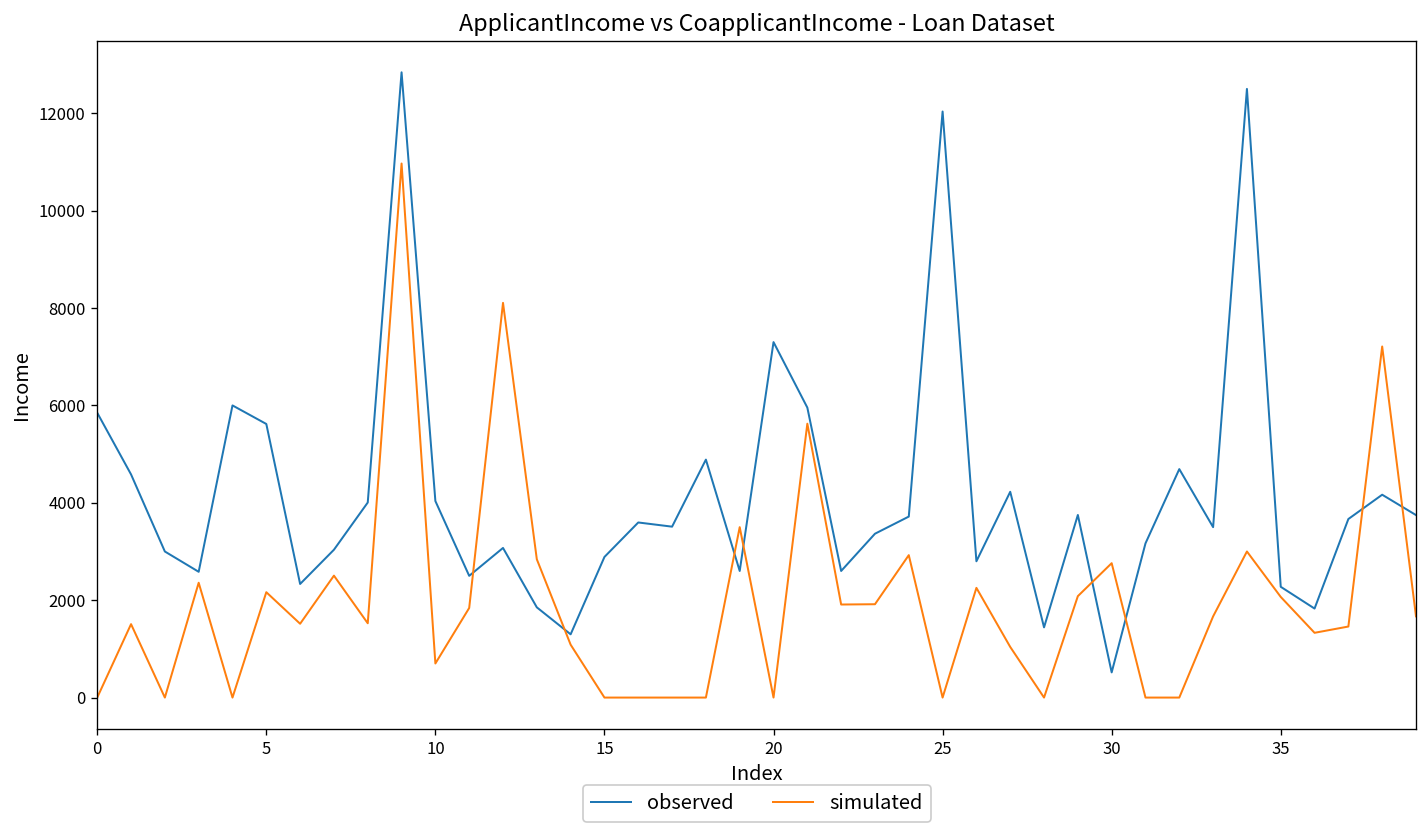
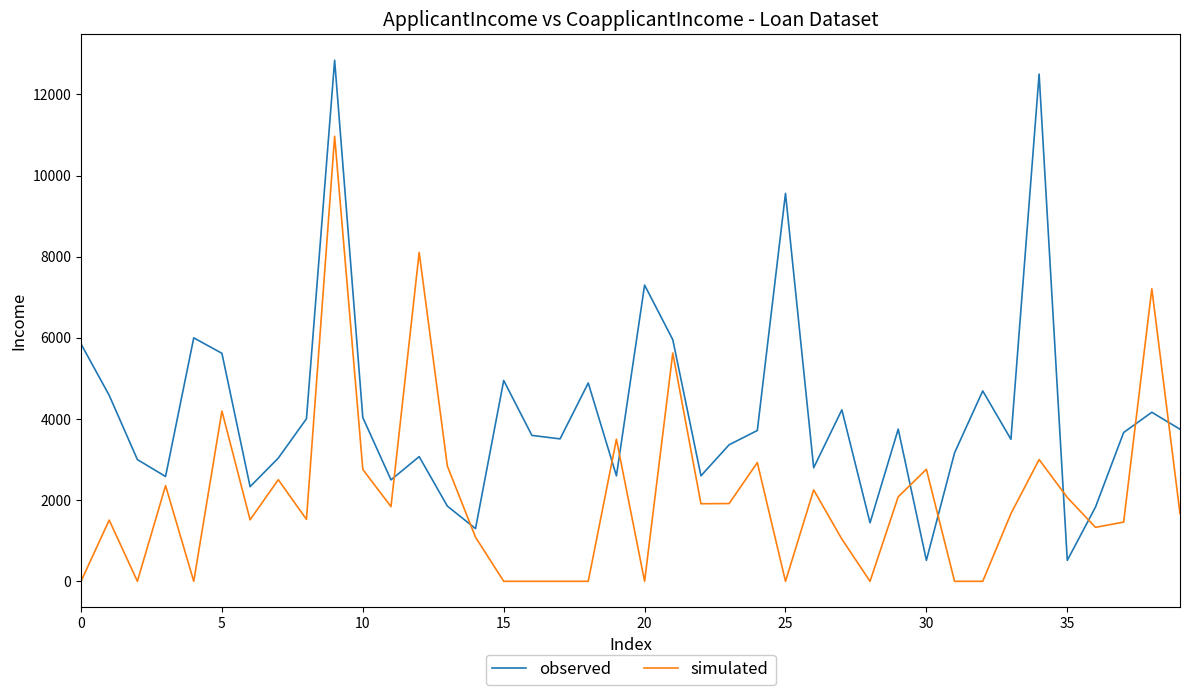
simulated, 5: 2200 -> 4200
simulated, 10: 700 -> 2800
observed, 15: 2900 -> 5000
observed, 25: 12000 -> 9600
observed, 35: 2300 -> 500
